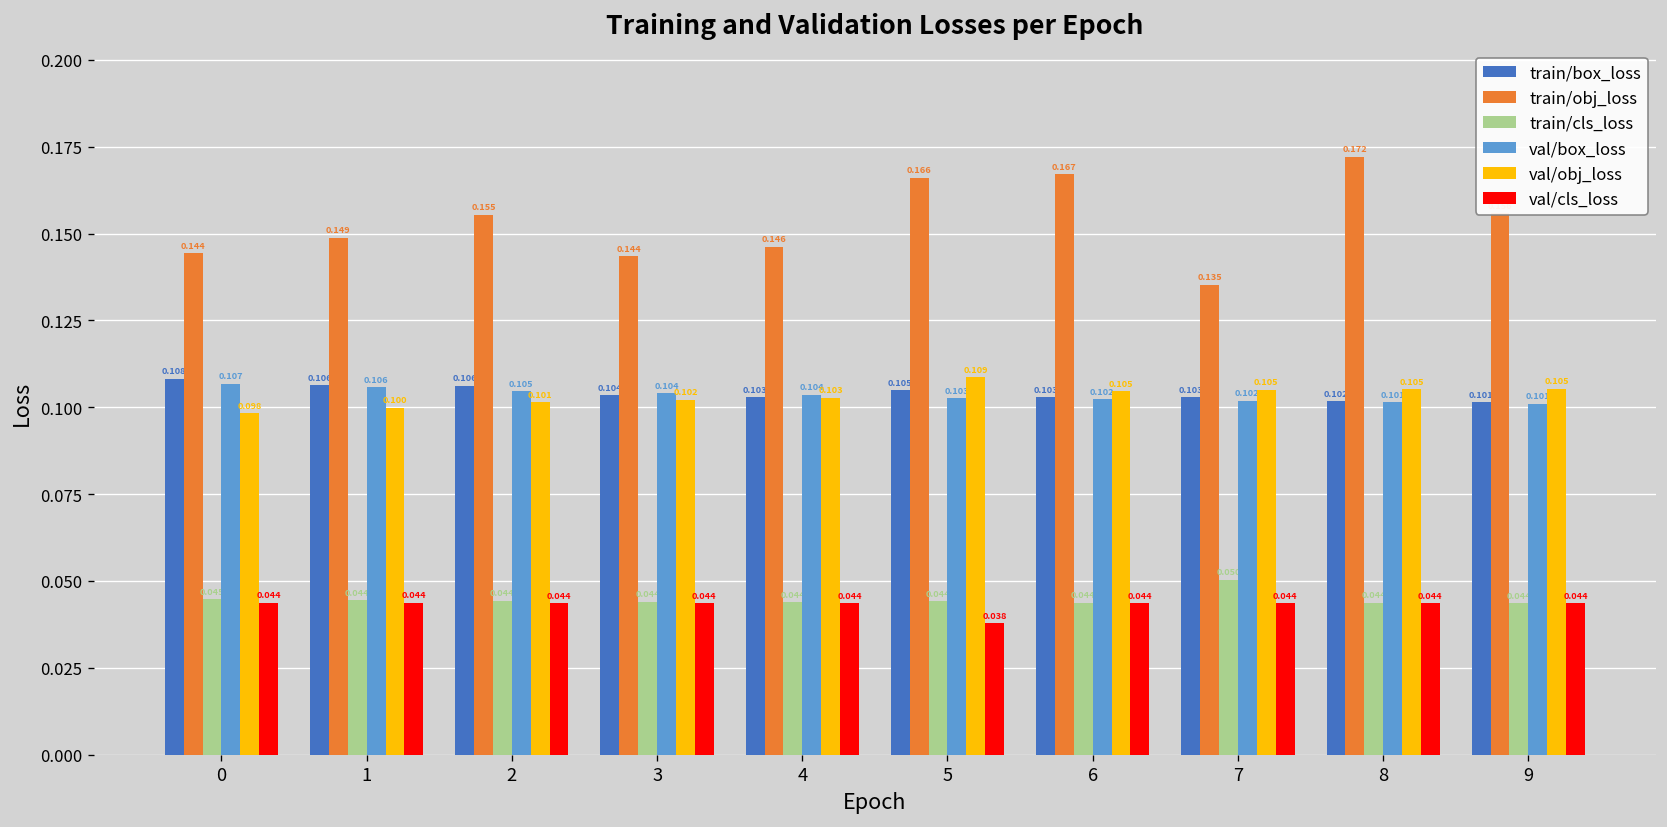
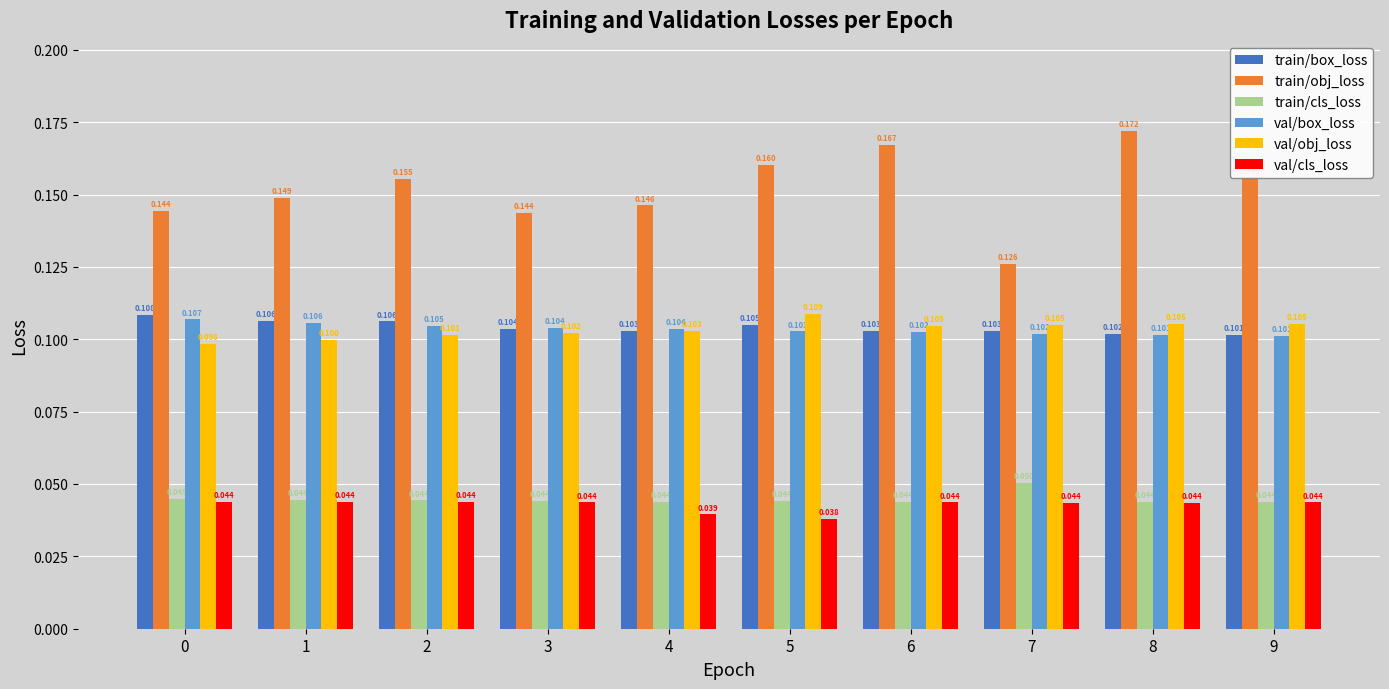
val/cls_loss, 4: 0.044 -> 0.039
train/obj_loss, 5: 0.166 -> 0.160
train/obj_loss, 7: 0.135 -> 0.126
